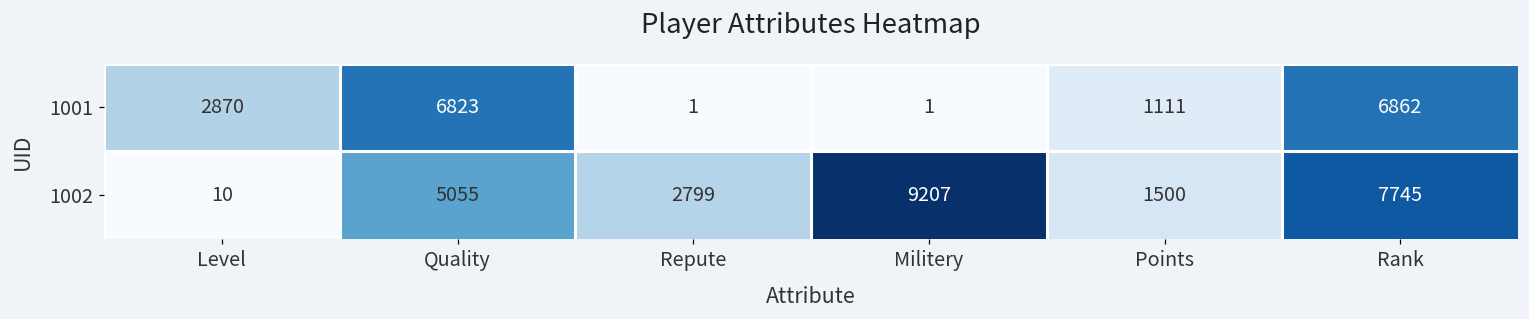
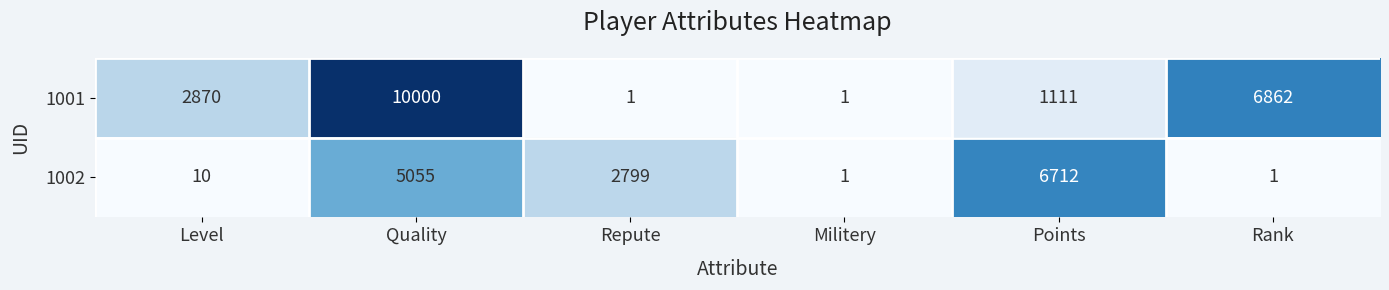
1001, Quality: 6823 -> 10000
1002, Militery: 9207 -> 1
1002, Points: 1500 -> 6712
1002, Rank: 7745 -> 1
